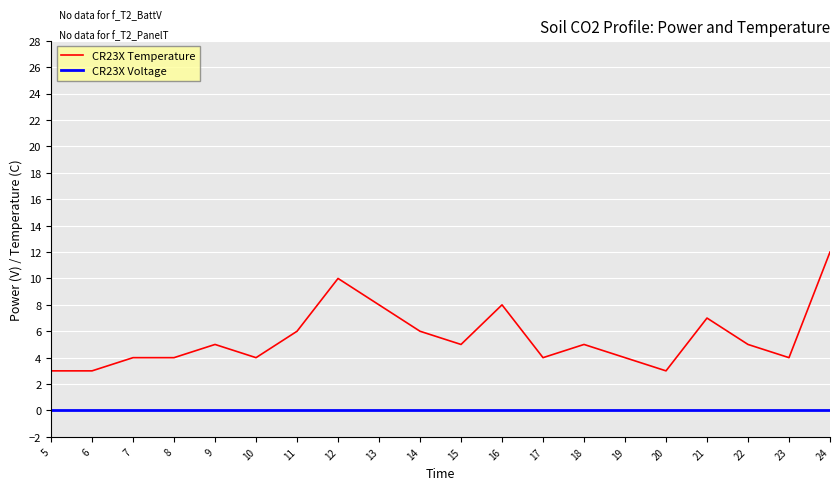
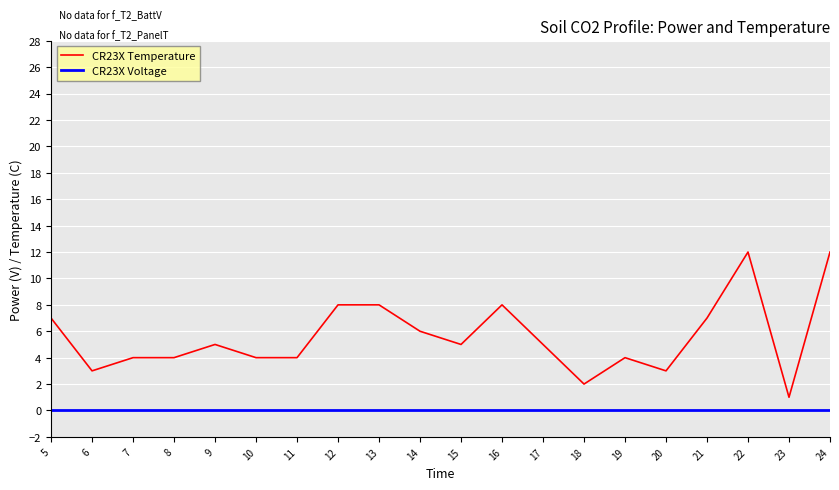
CR23X Temperature, 5: 3 -> 7
CR23X Temperature, 11: 6 -> 4
CR23X Temperature, 12: 10 -> 8
CR23X Temperature, 17: 4 -> 5
CR23X Temperature, 18: 5 -> 2
CR23X Temperature, 22: 5 -> 12
CR23X Temperature, 23: 4 -> 1
